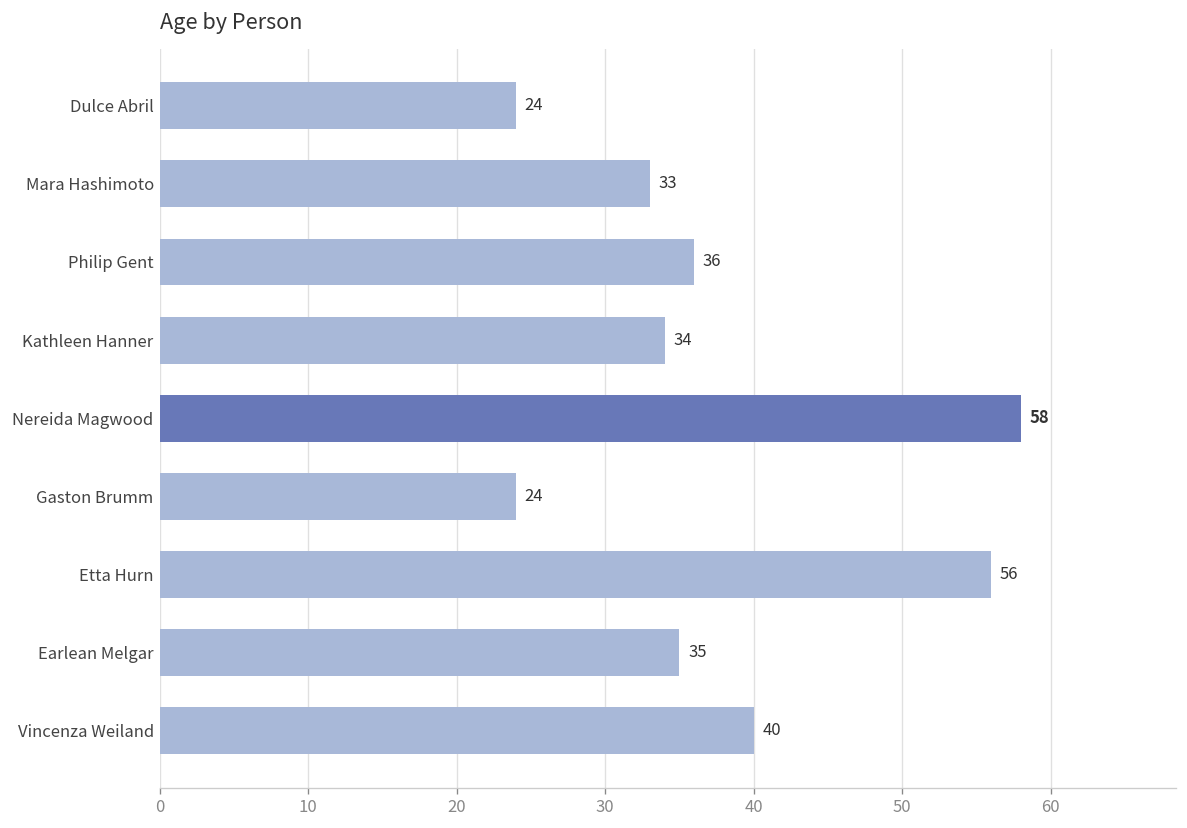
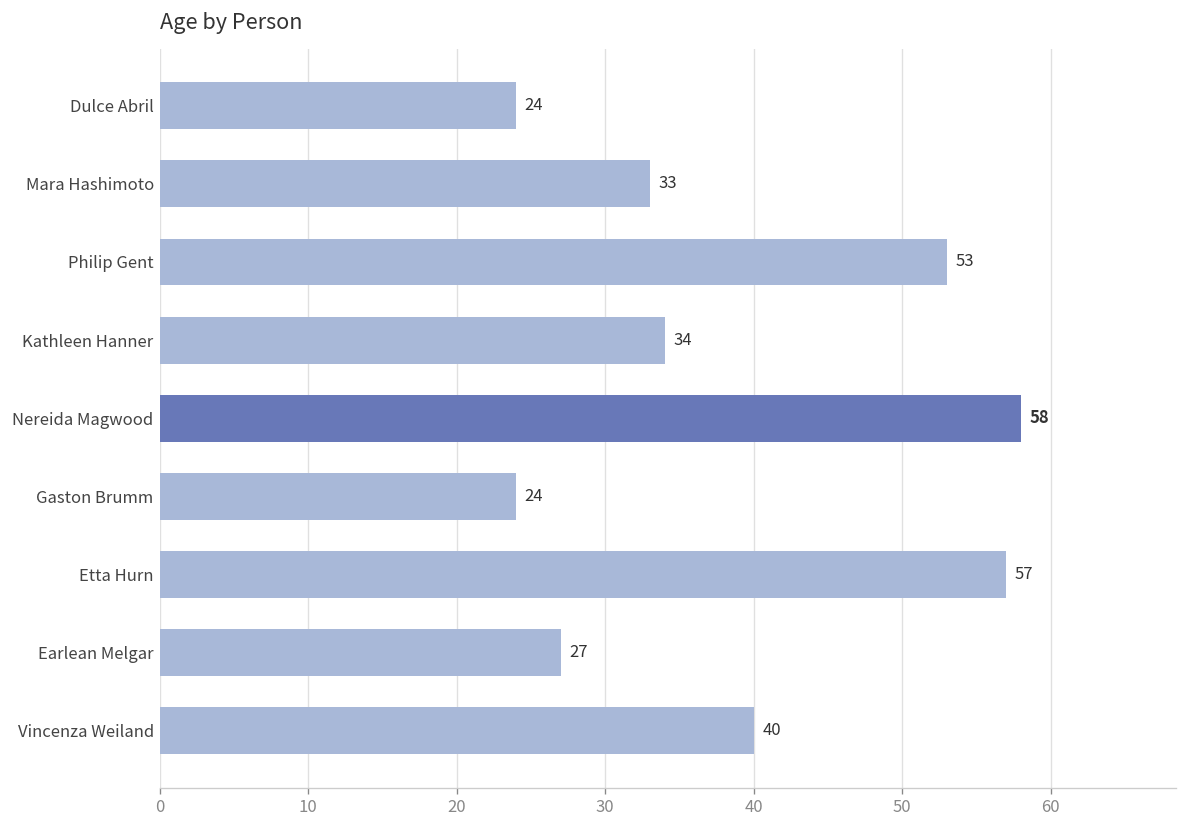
Philip Gent: 36 -> 53
Etta Hurn: 56 -> 57
Earlean Melgar: 35 -> 27
